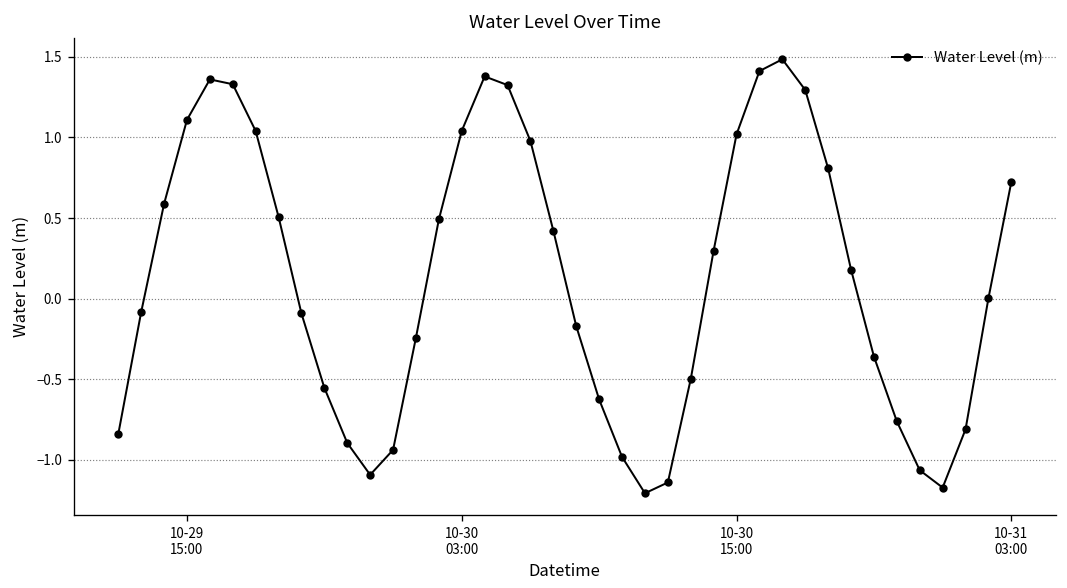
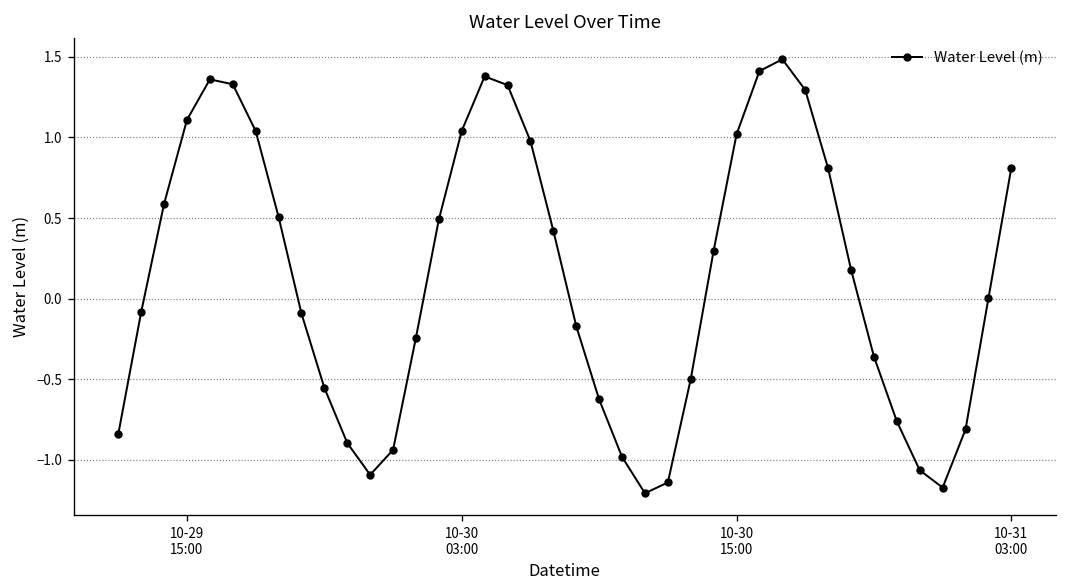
10-31 03:00: 0.72 -> 0.81
